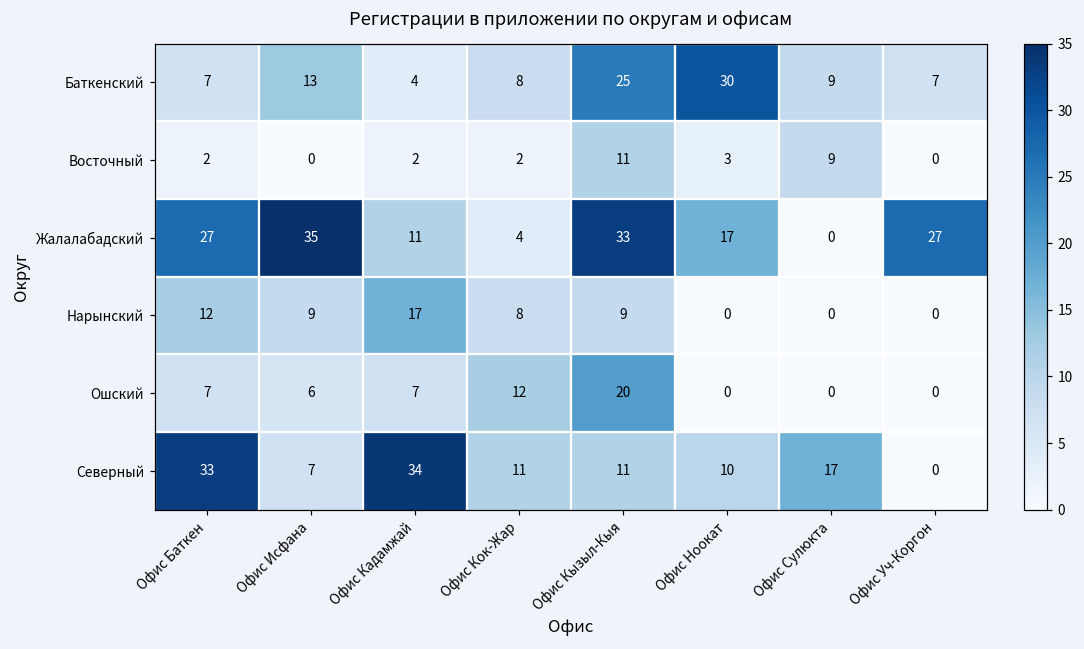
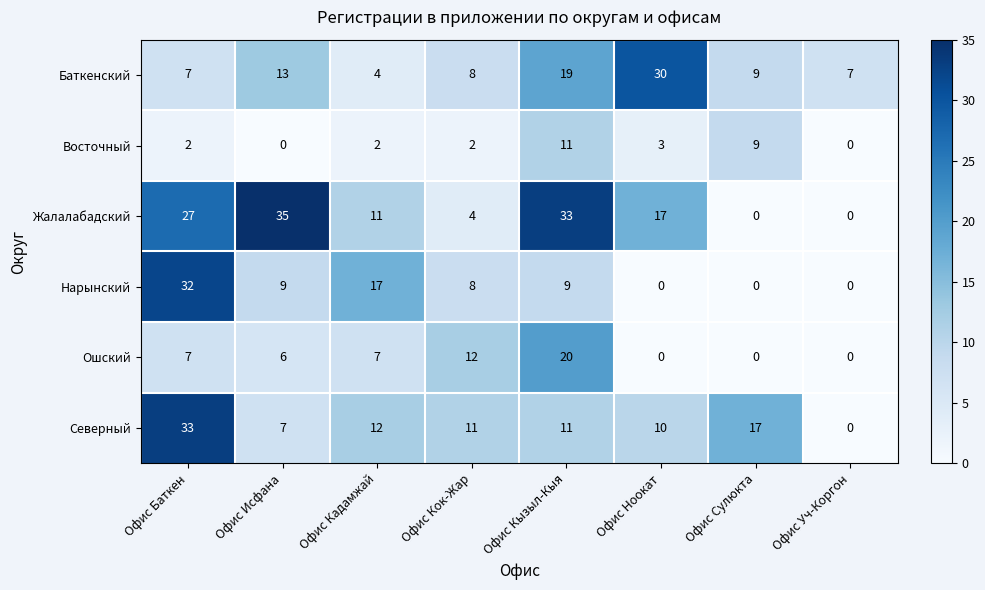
Баткенский, Офис Кызыл-Кыя: 25 -> 19
Жалалабадский, Офис Уч-Коргон: 27 -> 0
Нарынский, Офис Баткен: 12 -> 32
Северный, Офис Кадамжай: 34 -> 12
